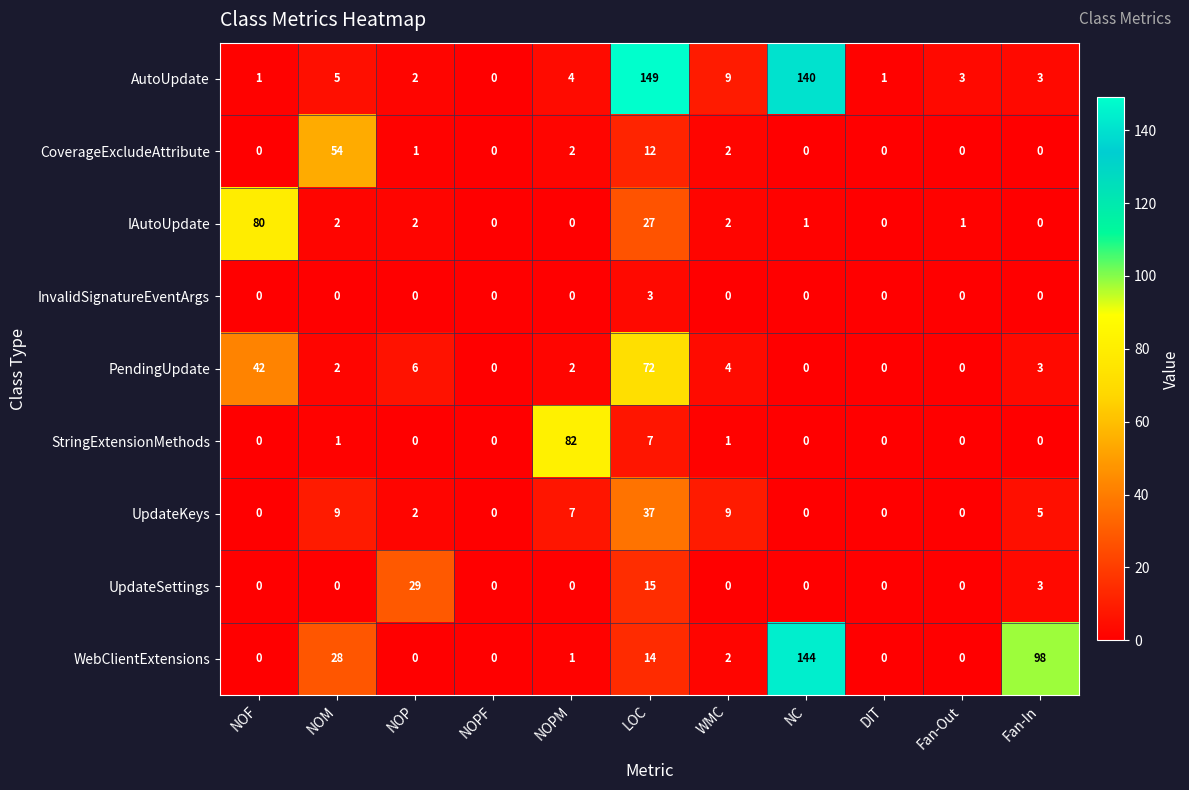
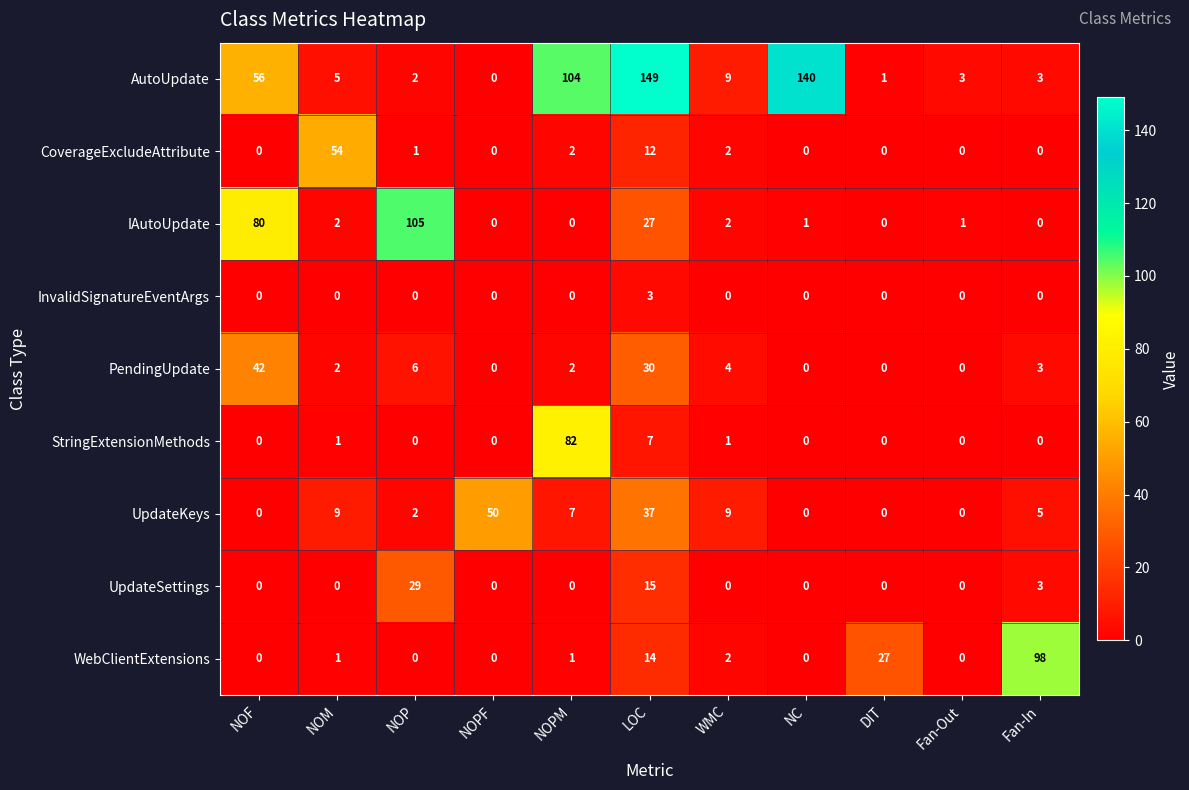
AutoUpdate, NOF: 1 -> 56
AutoUpdate, NOPM: 4 -> 104
IAutoUpdate, NOP: 2 -> 105
PendingUpdate, LOC: 72 -> 30
UpdateKeys, NOPF: 0 -> 50
WebClientExtensions, NOM: 28 -> 1
WebClientExtensions, NC: 144 -> 0
WebClientExtensions, DIT: 0 -> 27
